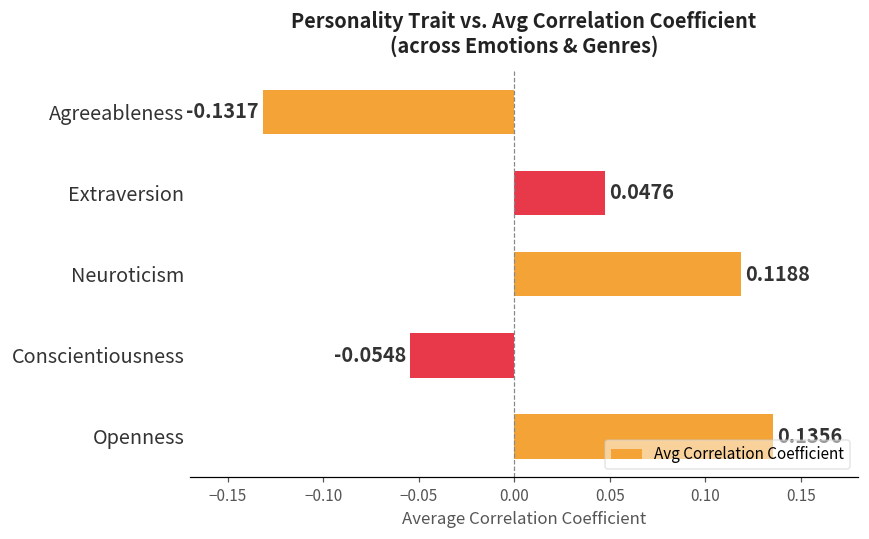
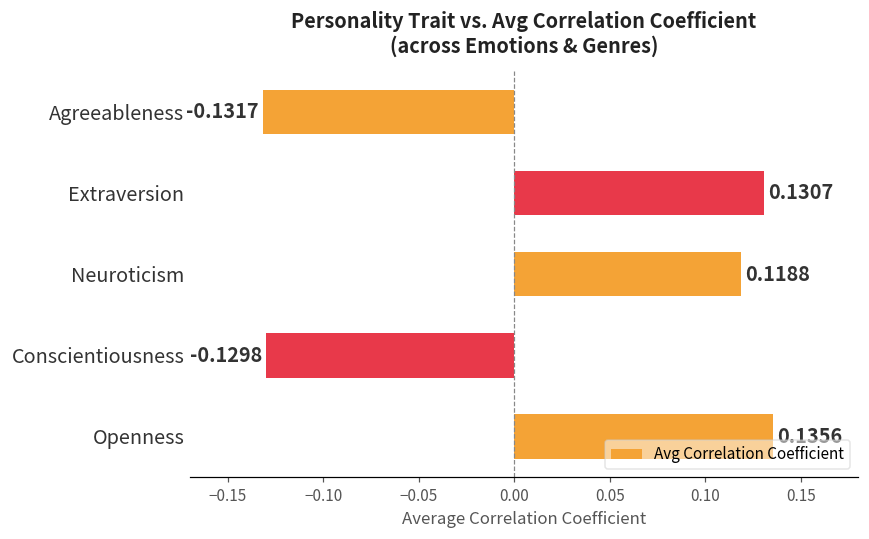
Extraversion: 0.0476 -> 0.1307
Conscientiousness: -0.0548 -> -0.1298
